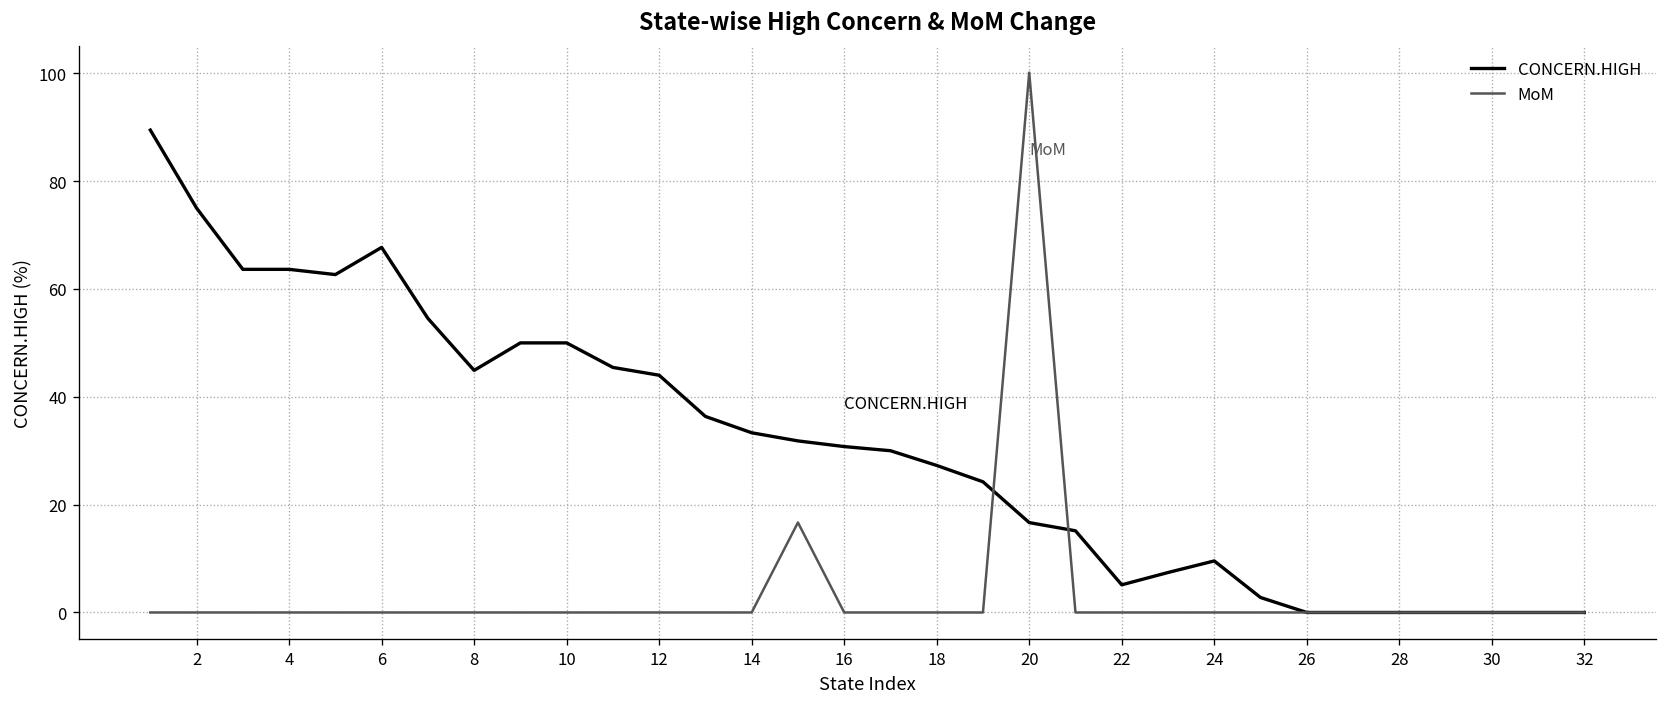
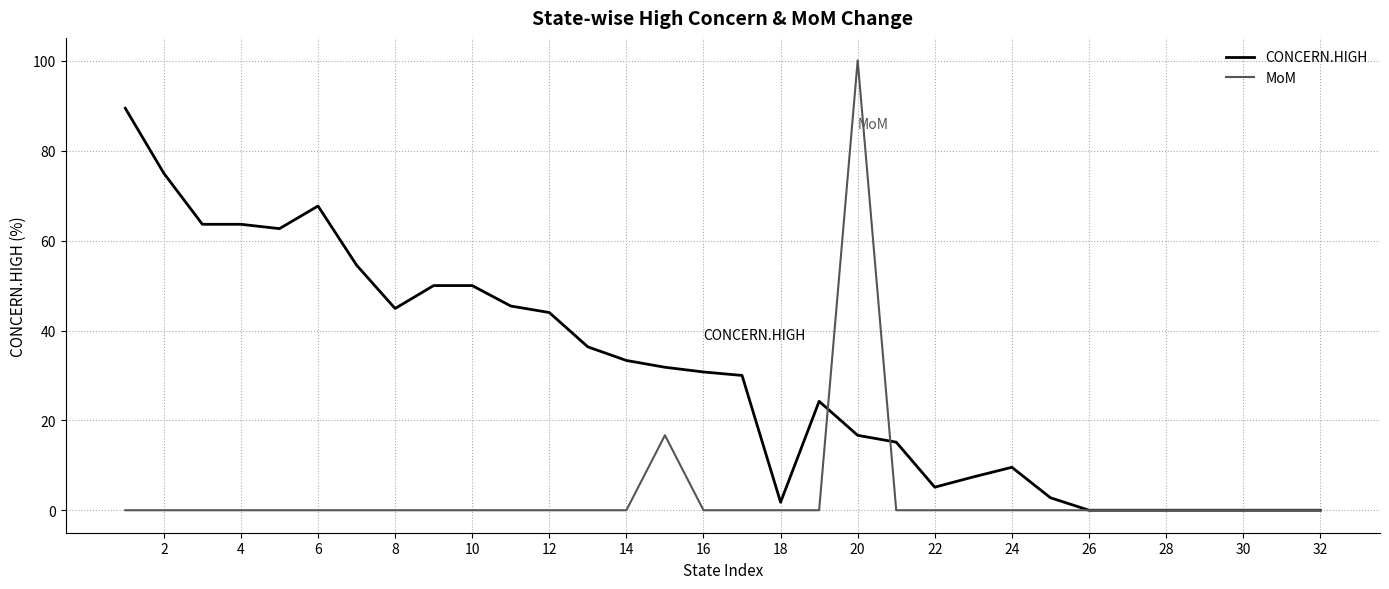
CONCERN.HIGH, 18: 27 -> 2
